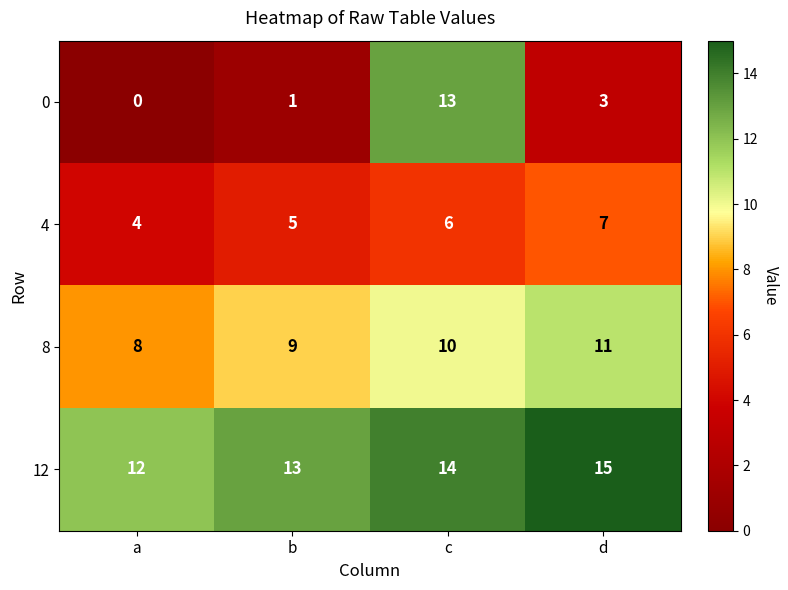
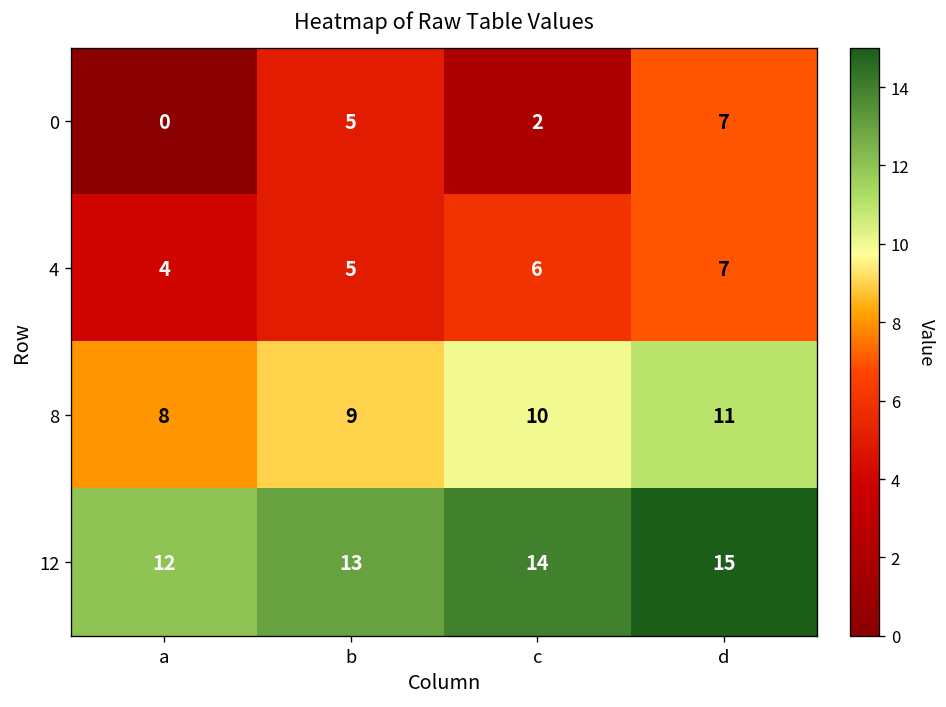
0, b: 1 -> 5
0, c: 13 -> 2
0, d: 3 -> 7
